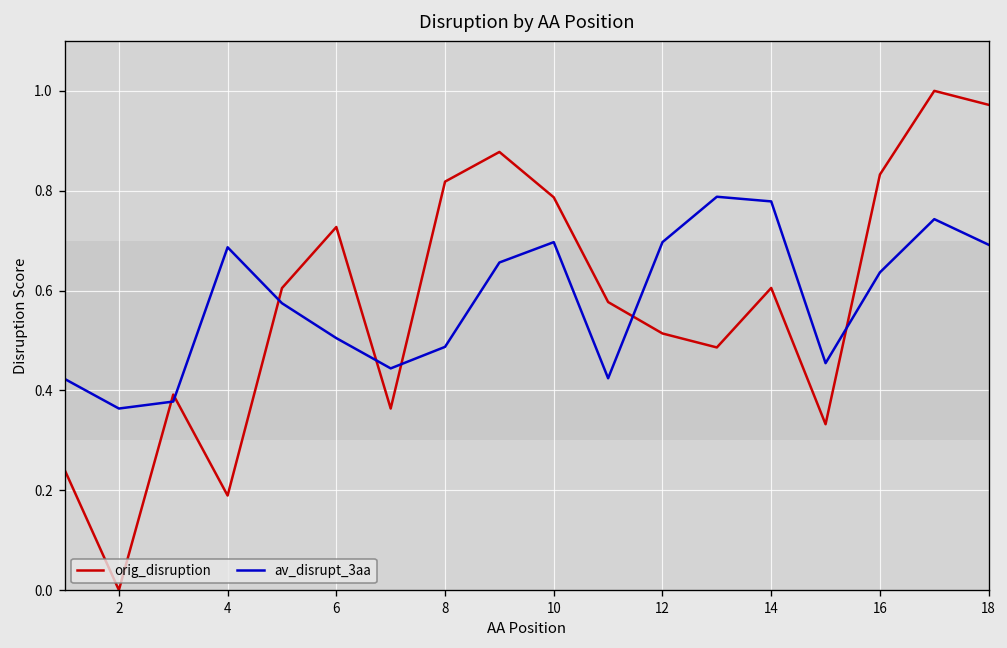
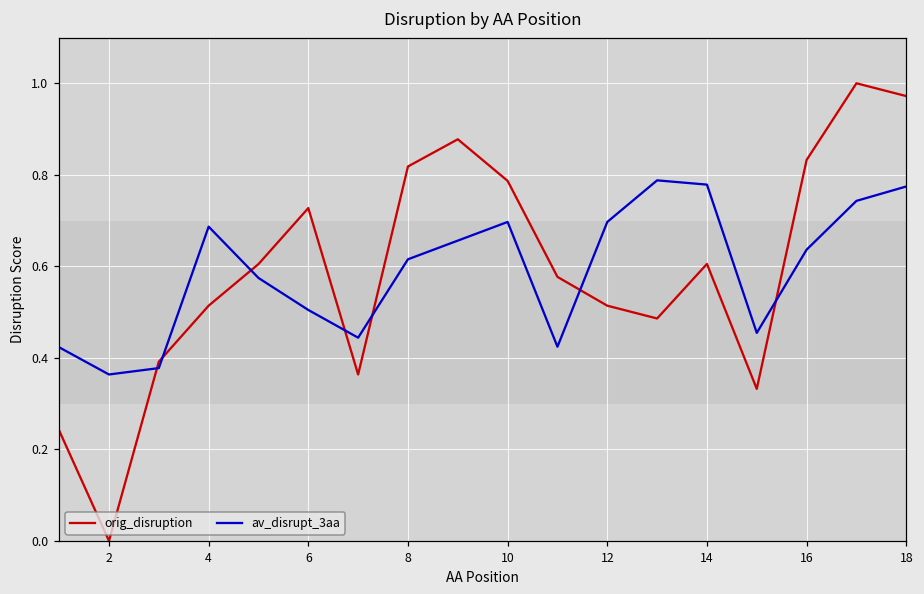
orig_disruption, 4: 0.19 -> 0.51
av_disrupt_3aa, 8: 0.49 -> 0.62
av_disrupt_3aa, 18: 0.69 -> 0.77
